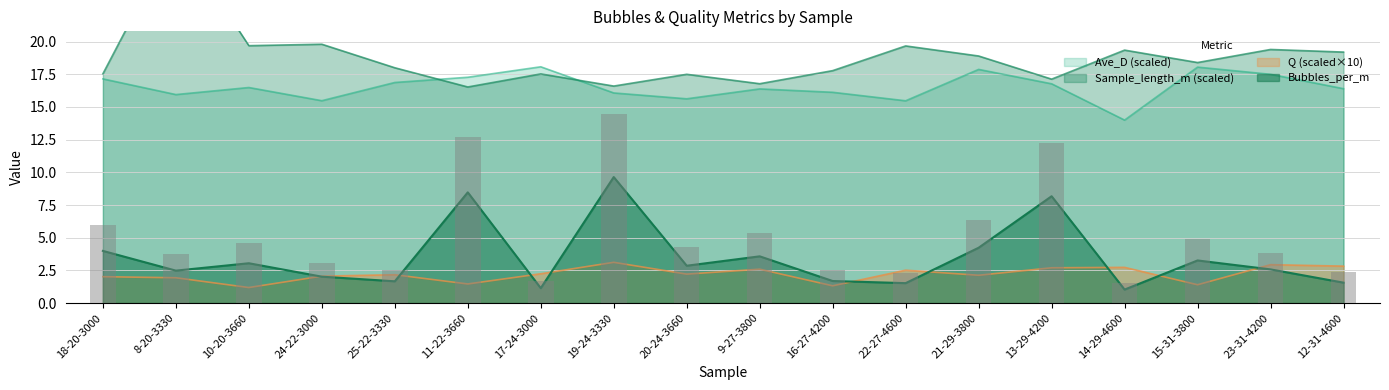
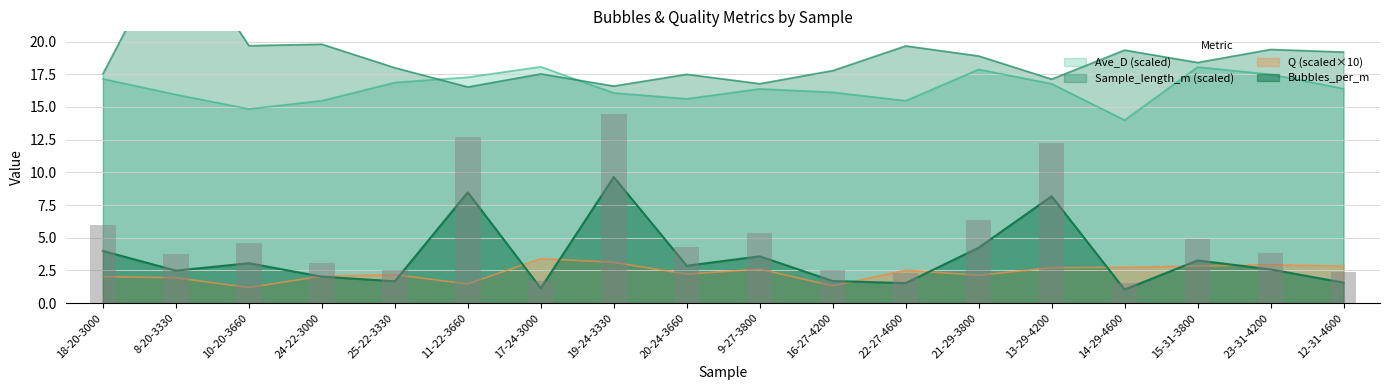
Ave_D (scaled), 10-20-3660: 16.5 -> 14.9
Q (scaled×10), 17-24-3000: 2.2 -> 3.4
Q (scaled×10), 15-31-3800: 1.4 -> 2.8
